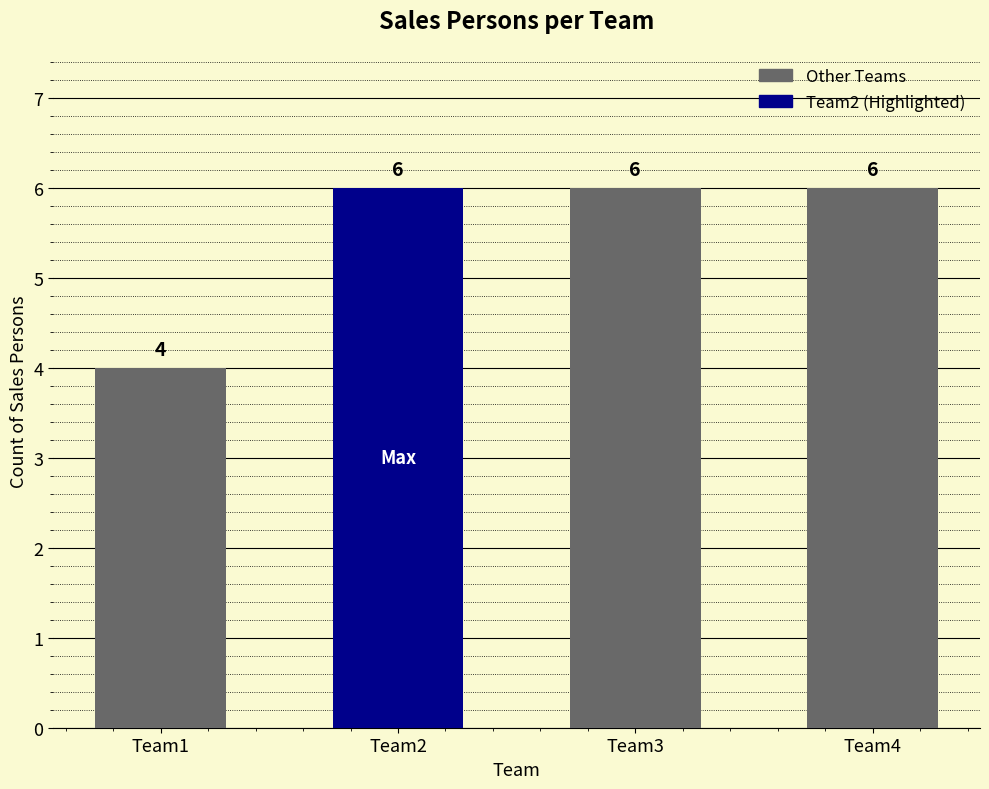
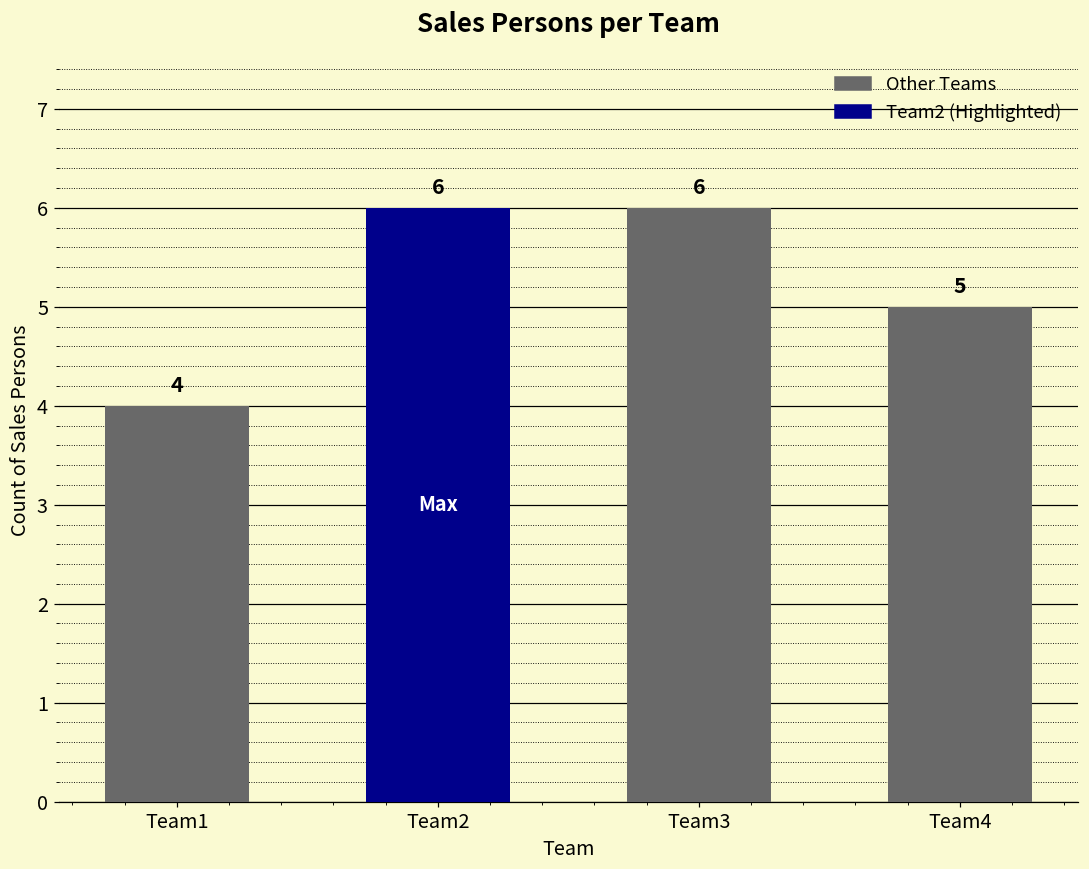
Team4: 6 -> 5
